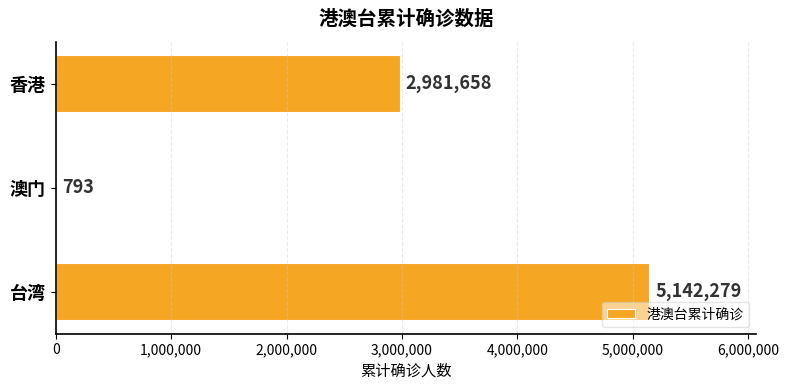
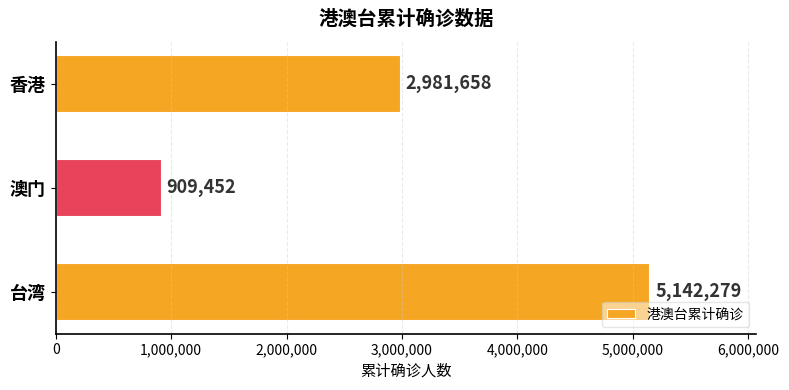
澳门: 793 -> 909,452
